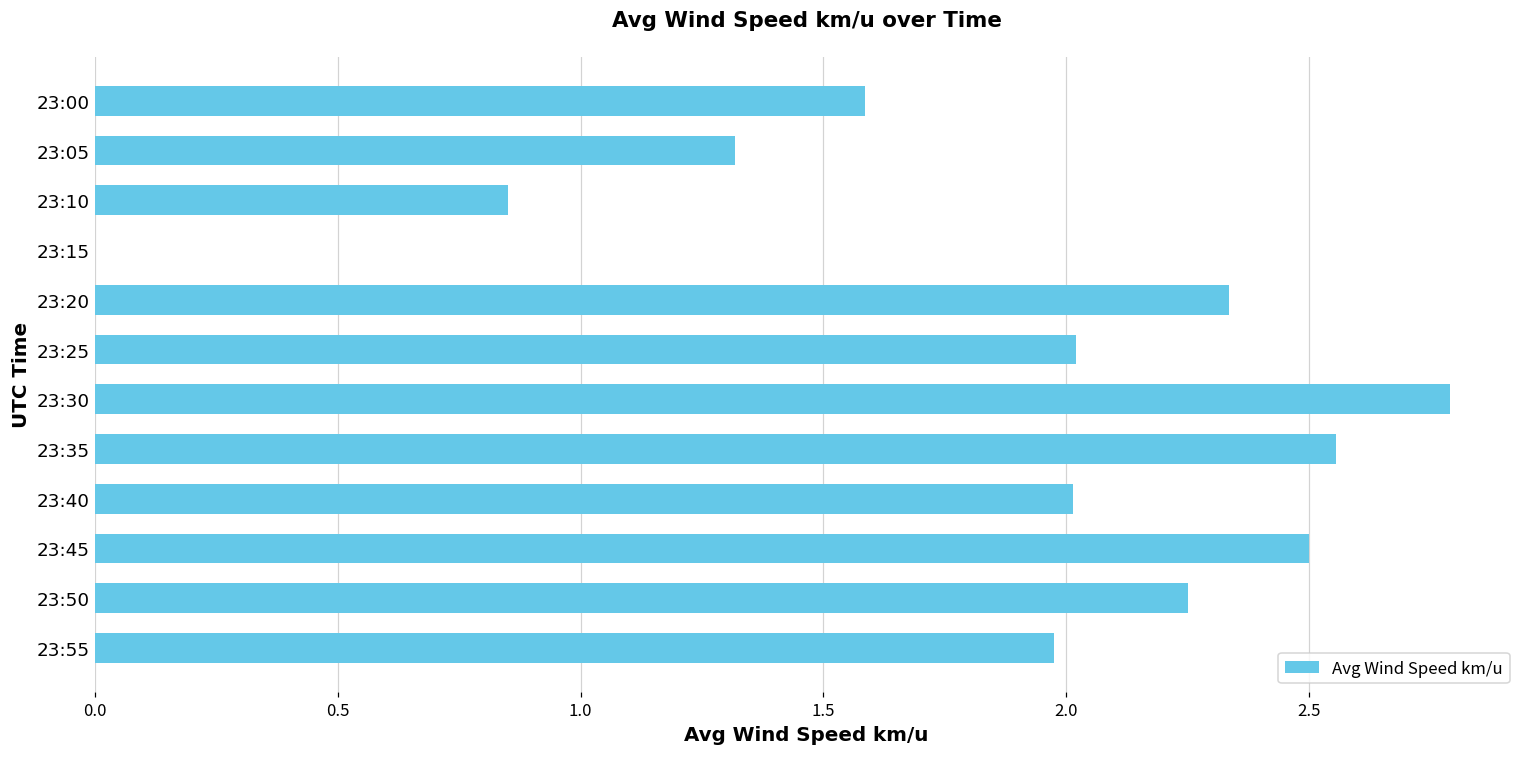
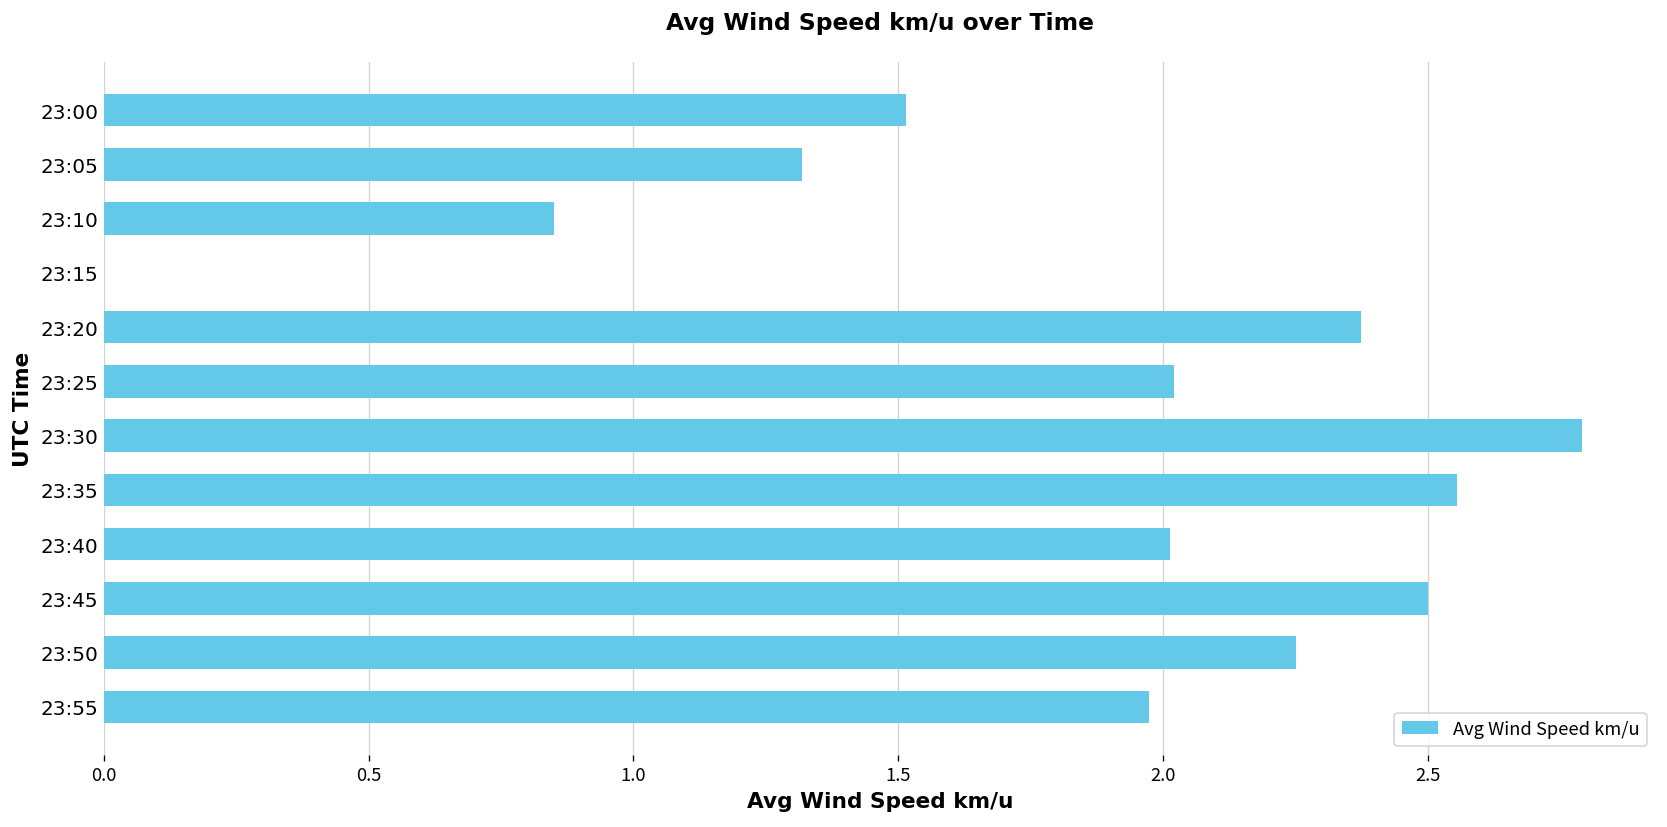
23:00: 1.59 -> 1.52
23:20: 2.34 -> 2.37
